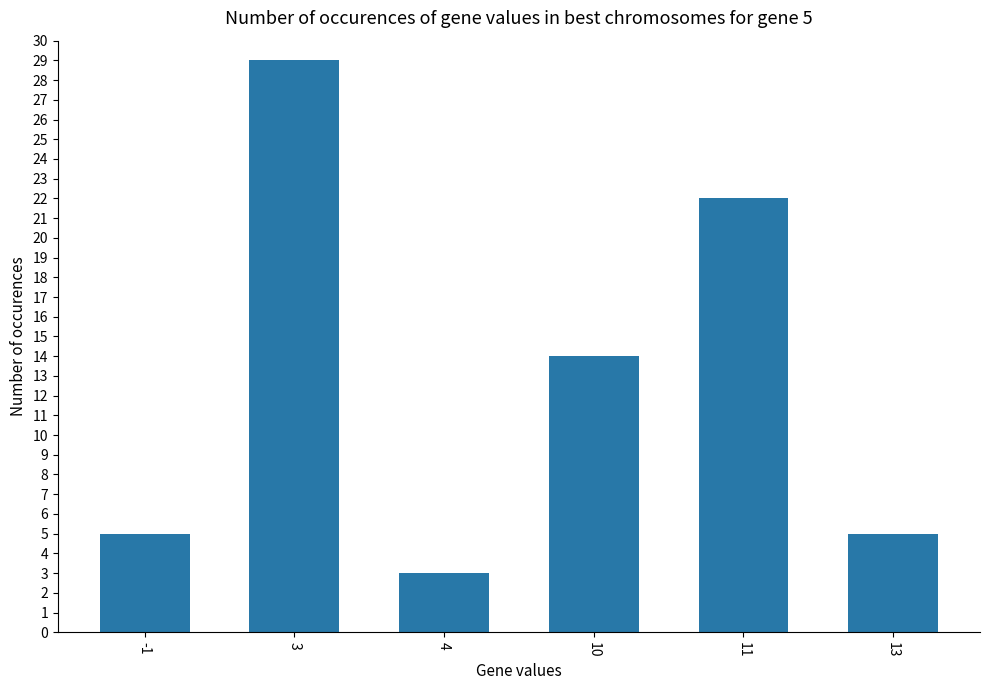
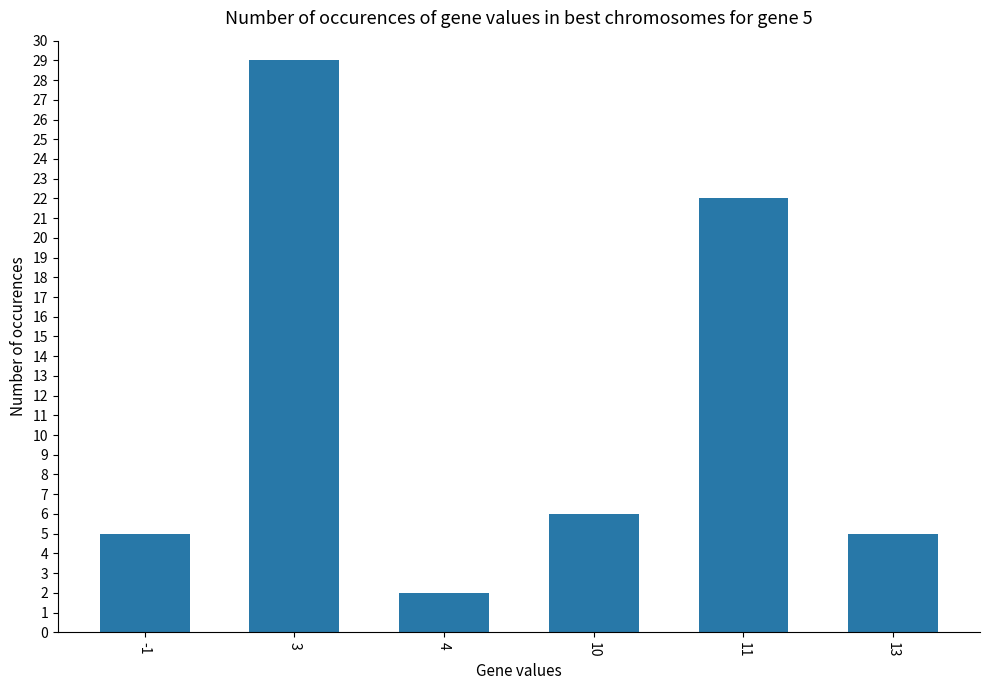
4: 3 -> 2
10: 14 -> 6
